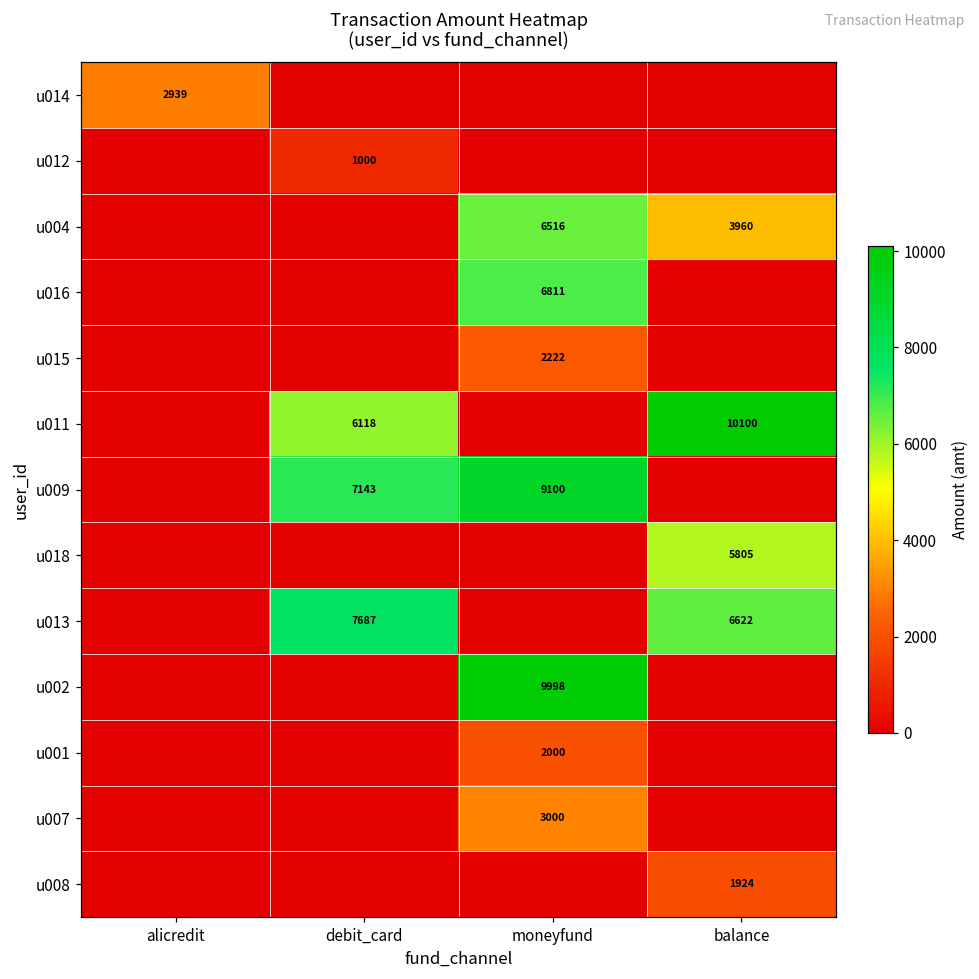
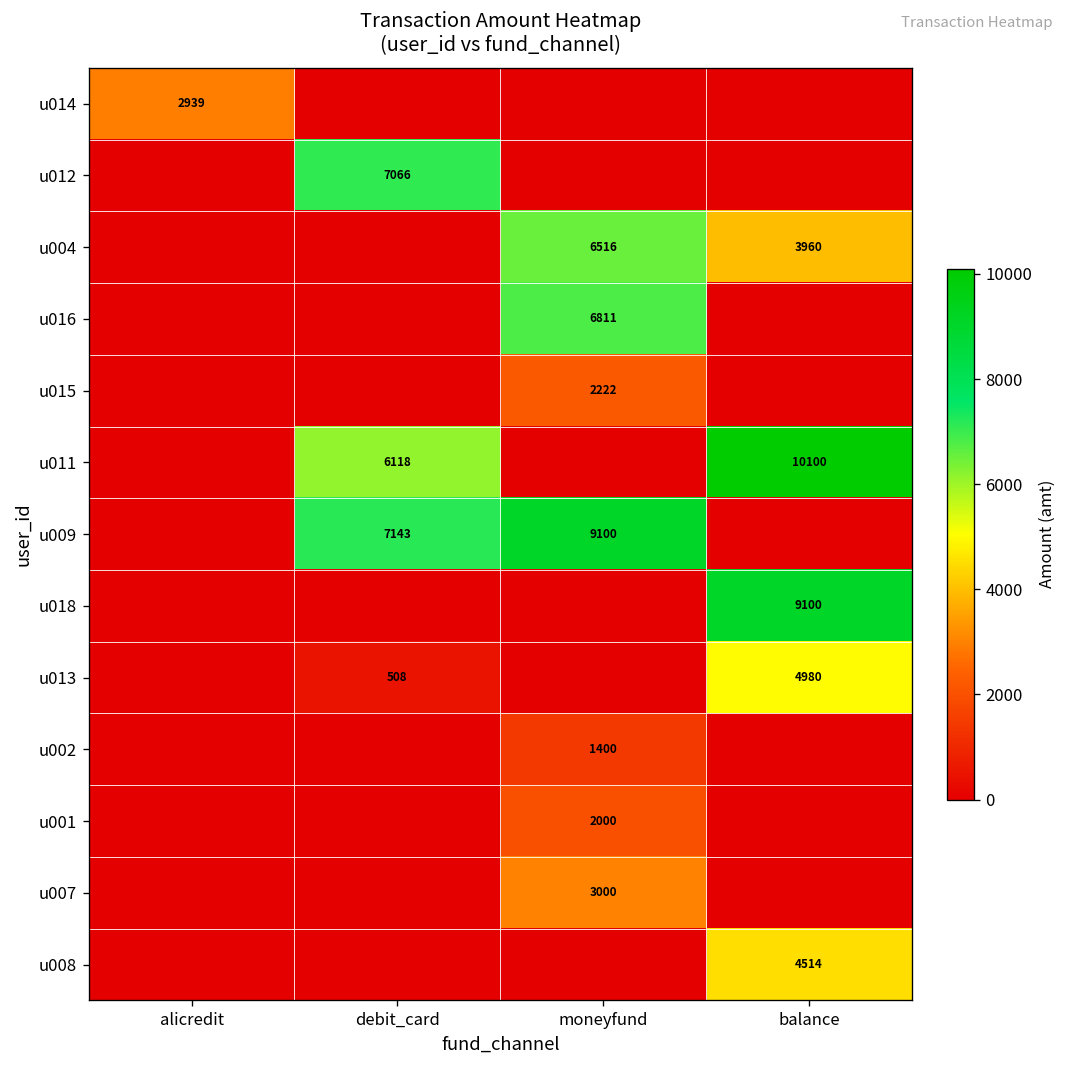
u012, debit_card: 1000 -> 7066
u018, balance: 5805 -> 9100
u013, debit_card: 7687 -> 508
u013, balance: 6622 -> 4980
u002, moneyfund: 9998 -> 1400
u008, balance: 1924 -> 4514
